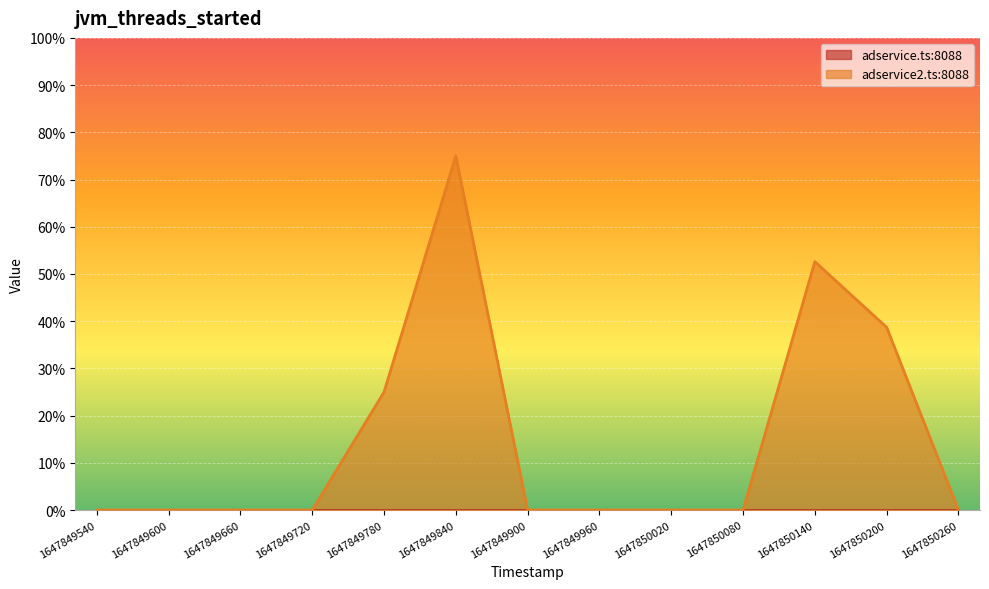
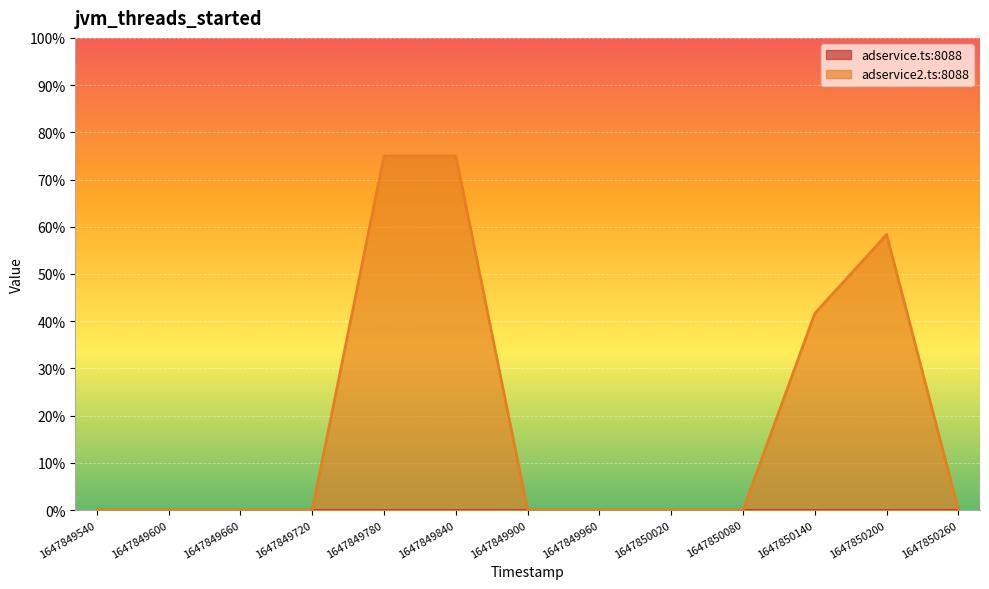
adservice2.ts:8088, 1647849780: 25% -> 75%
adservice2.ts:8088, 1647850140: 53% -> 42%
adservice2.ts:8088, 1647850200: 39% -> 58%
